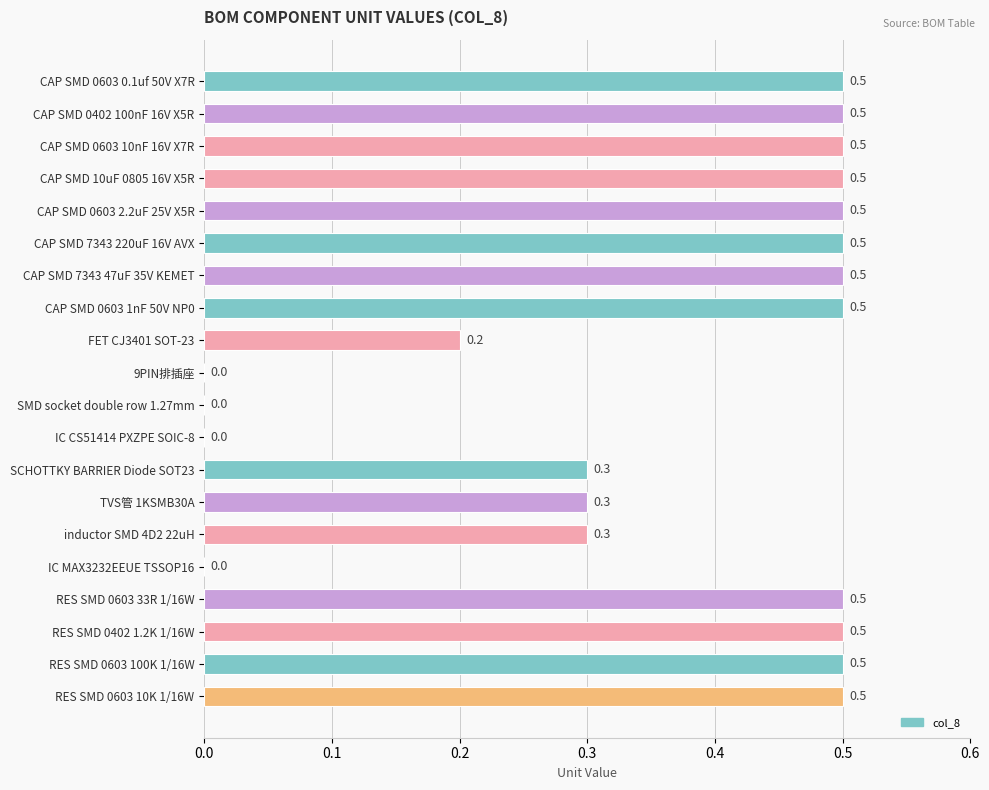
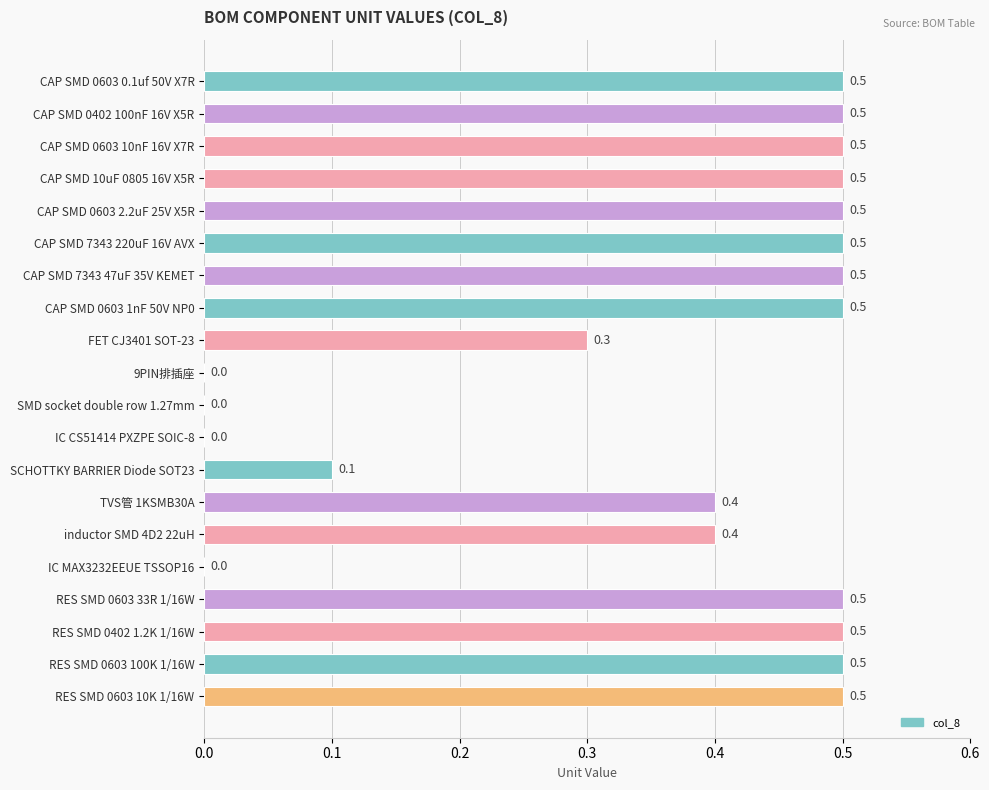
FET CJ3401 SOT-23: 0.2 -> 0.3
SCHOTTKY BARRIER Diode SOT23: 0.3 -> 0.1
TVS管 1KSMB30A: 0.3 -> 0.4
inductor SMD 4D2 22uH: 0.3 -> 0.4
